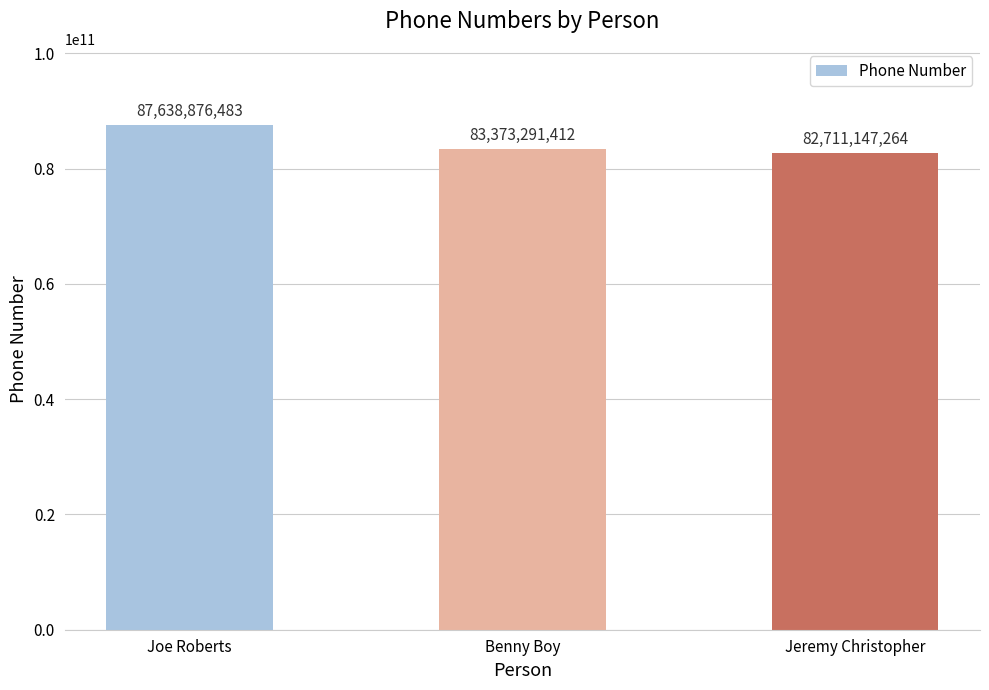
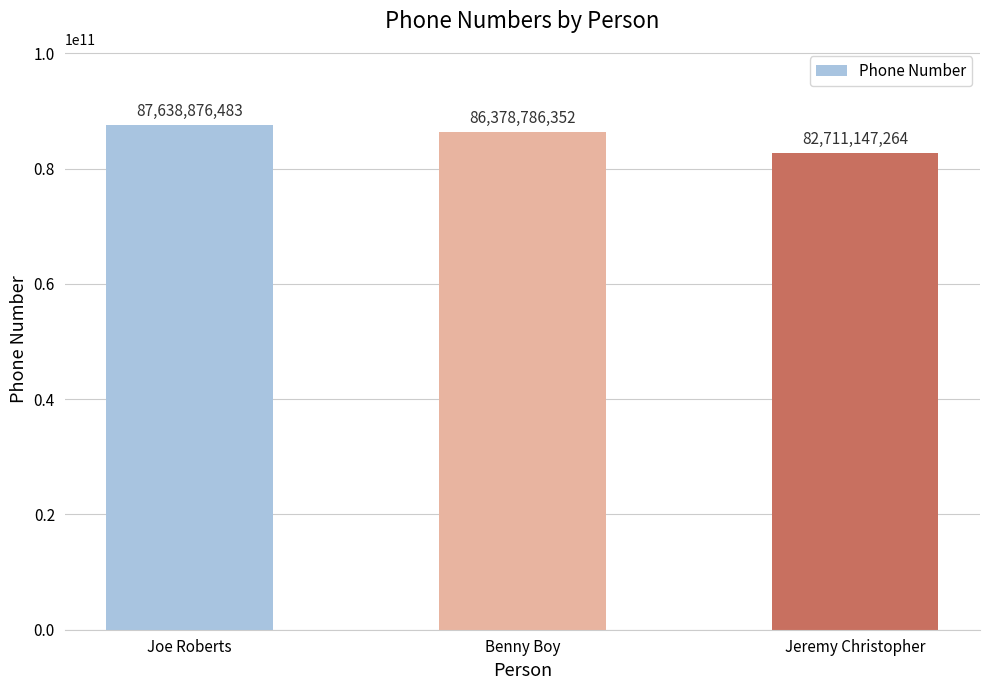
Benny Boy: 83,373,291,412 -> 86,378,786,352
